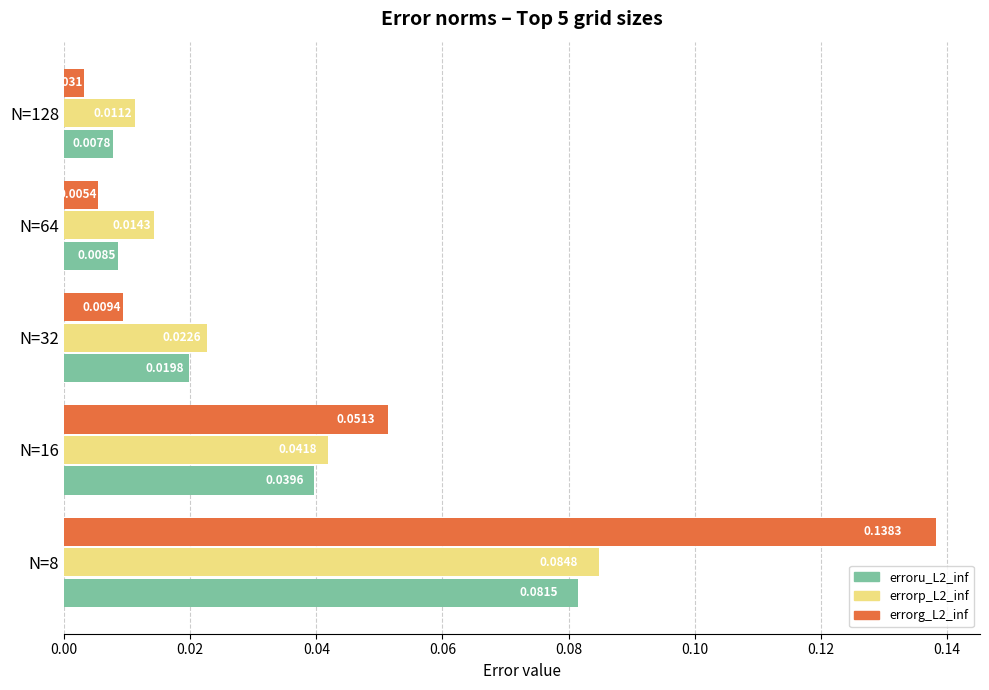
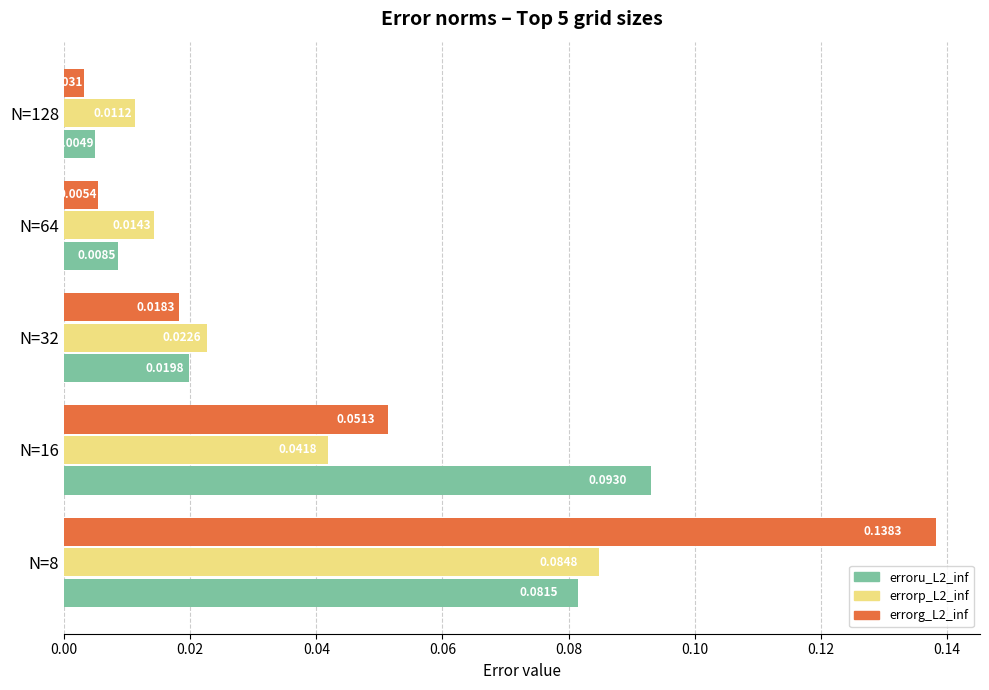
erroru_L2_inf, N=128: 0.0078 -> 0.0049
errorg_L2_inf, N=32: 0.0094 -> 0.0183
erroru_L2_inf, N=16: 0.0396 -> 0.0930
